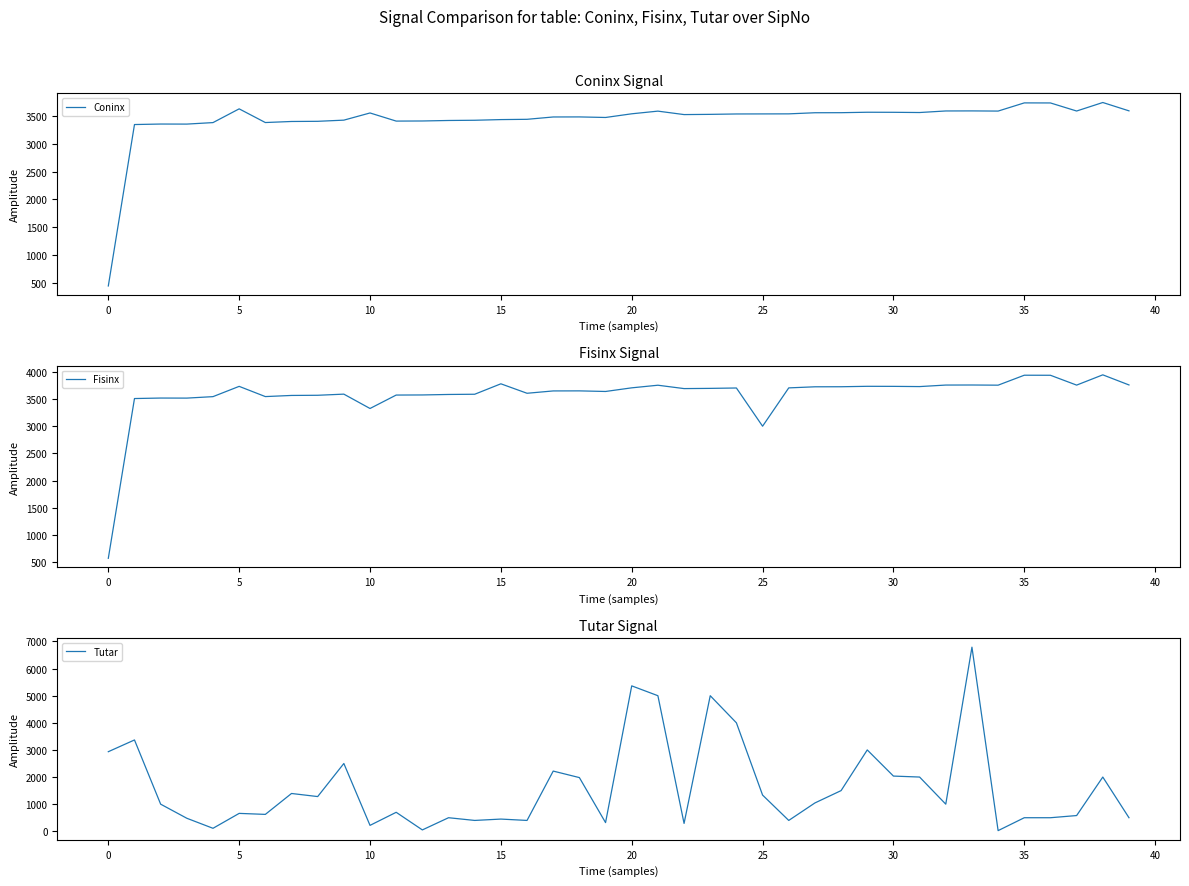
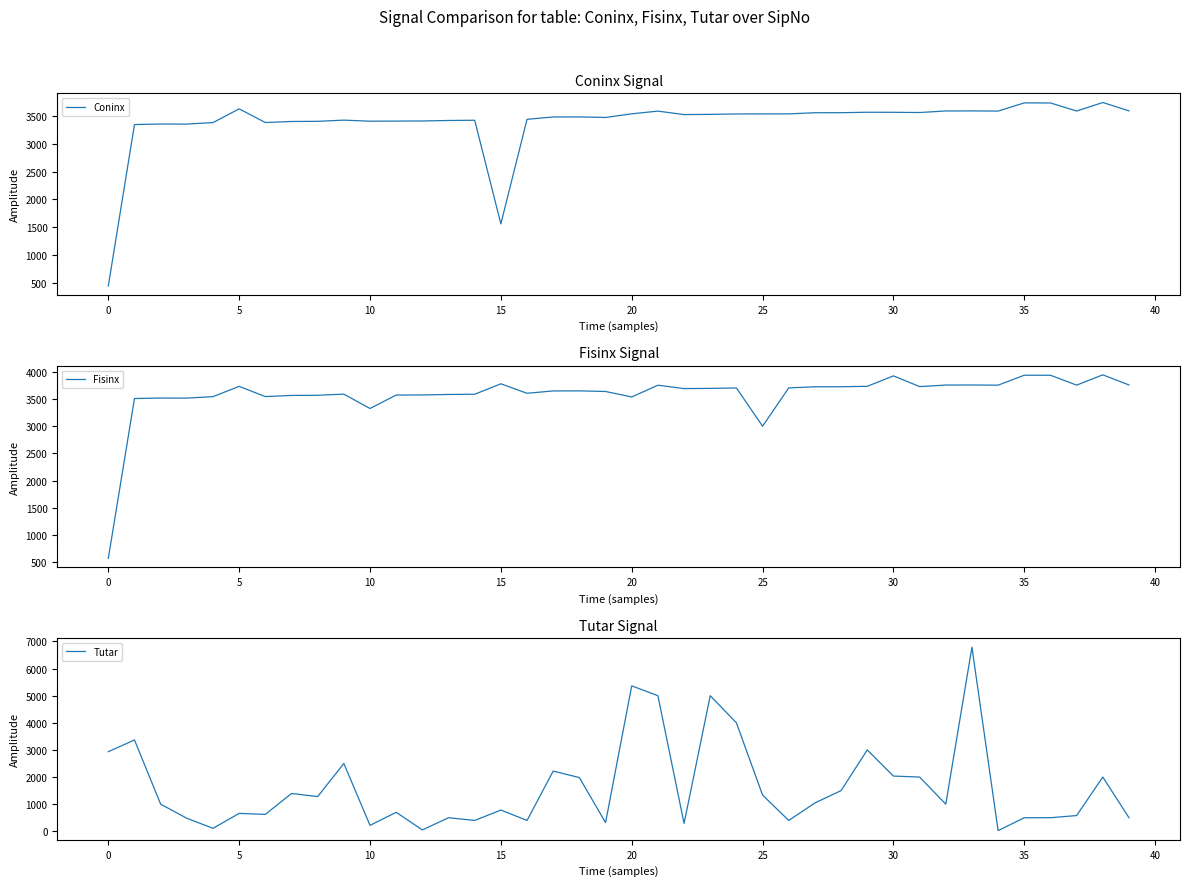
Coninx Signal, 10: 3600 -> 3400
Coninx Signal, 15: 3400 -> 1600
Fisinx Signal, 20: 3700 -> 3500
Fisinx Signal, 30: 3700 -> 3900
Tutar Signal, 15: 500 -> 800
